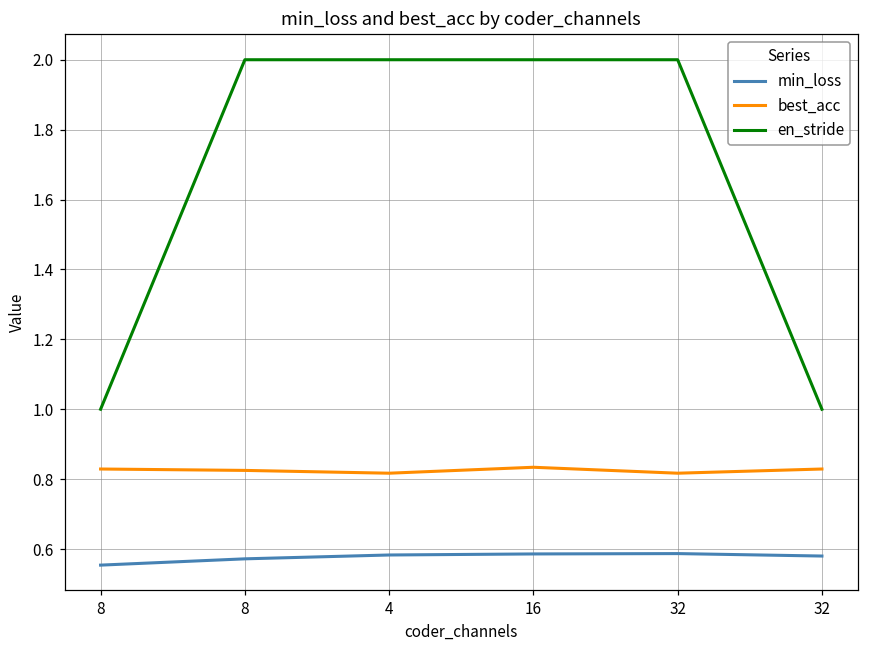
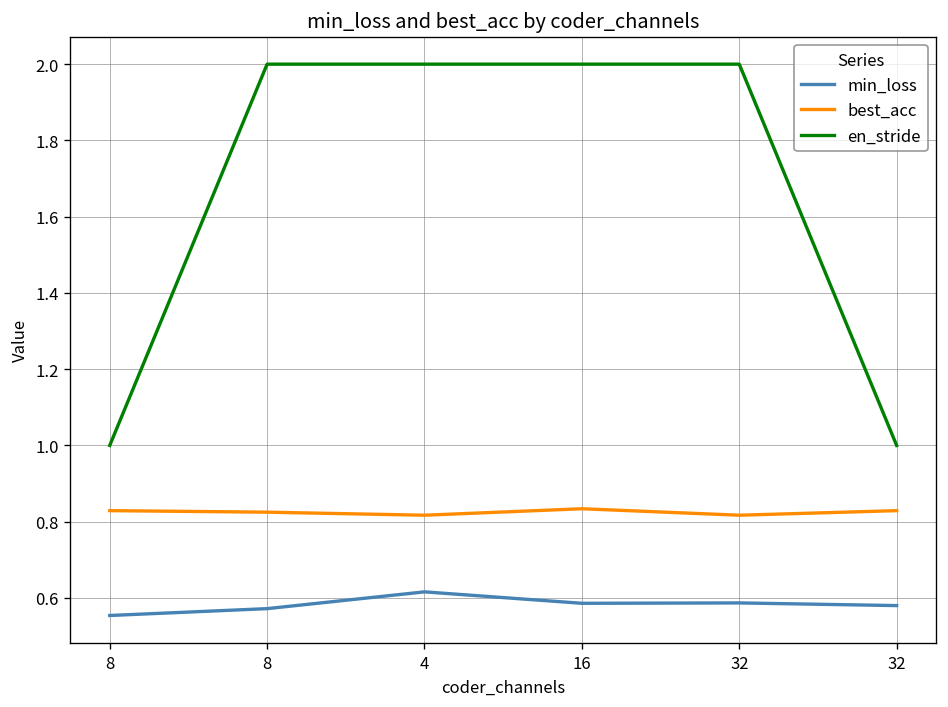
min_loss, 4: 0.58 -> 0.62
